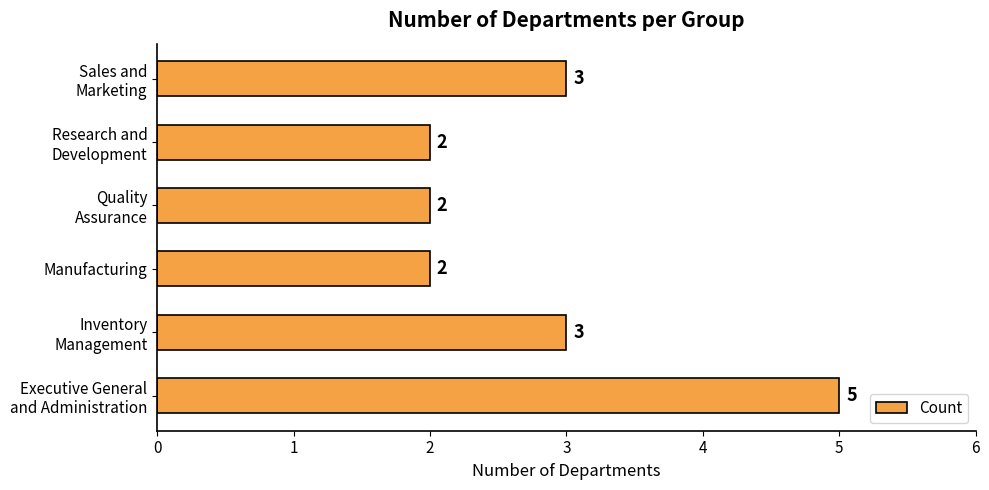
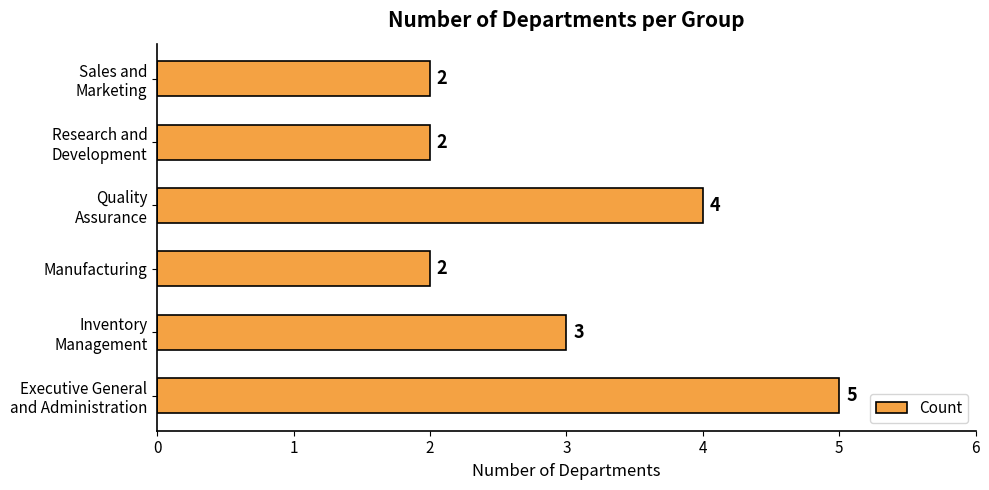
Sales and Marketing: 3 -> 2
Quality Assurance: 2 -> 4
